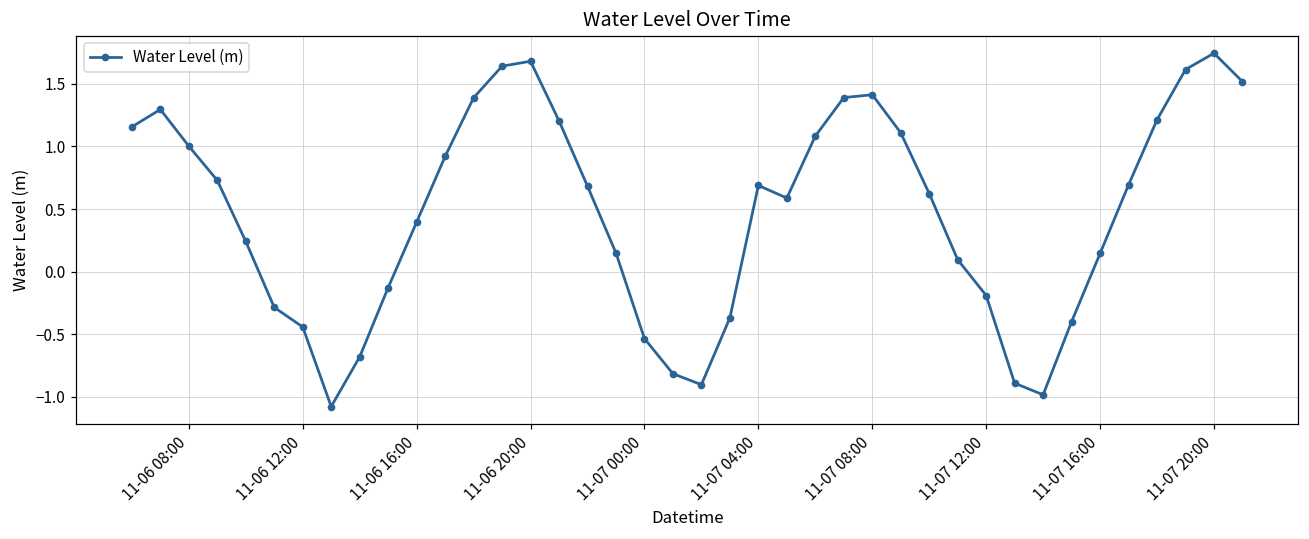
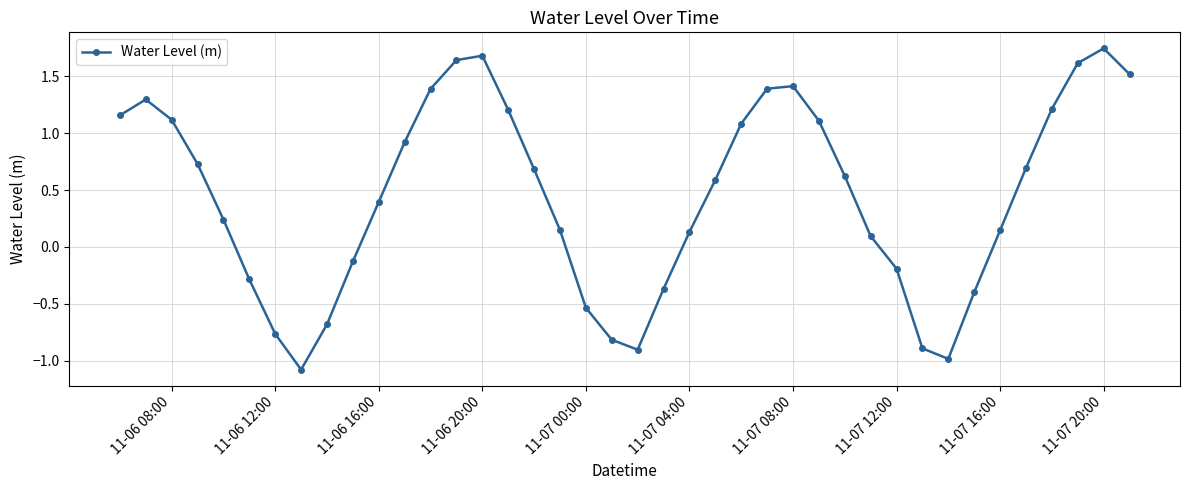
11-06 08:00: 1.00 -> 1.12
11-06 12:00: -0.44 -> -0.77
11-07 04:00: 0.69 -> 0.13
